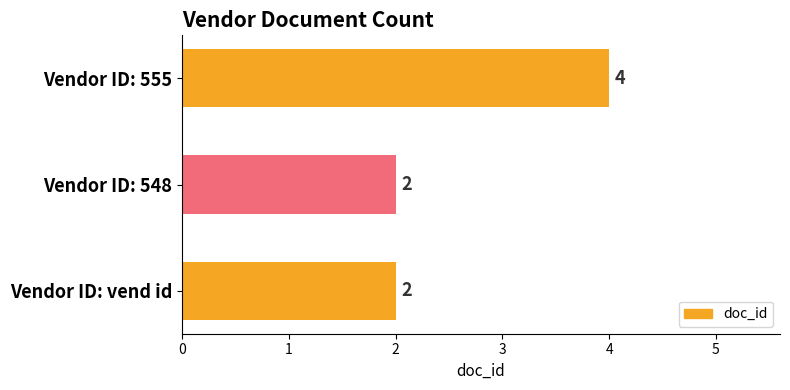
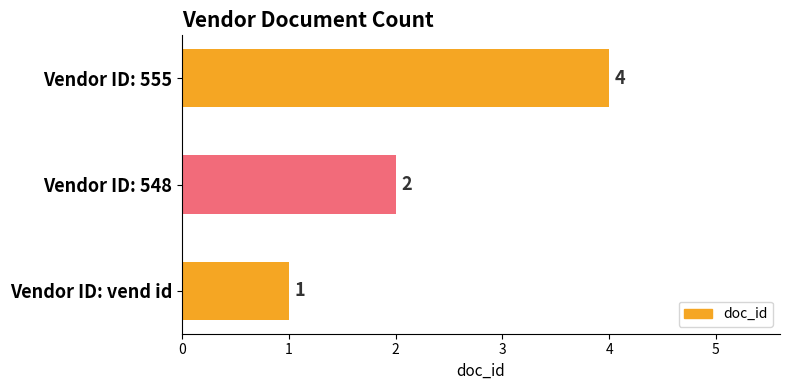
Vendor ID: vend id: 2 -> 1
